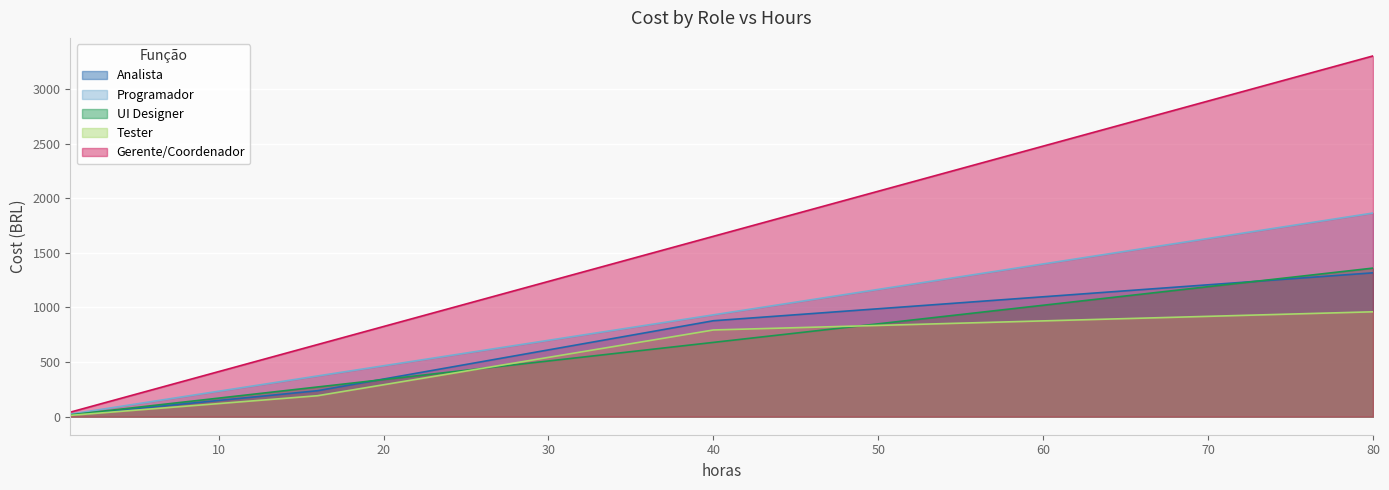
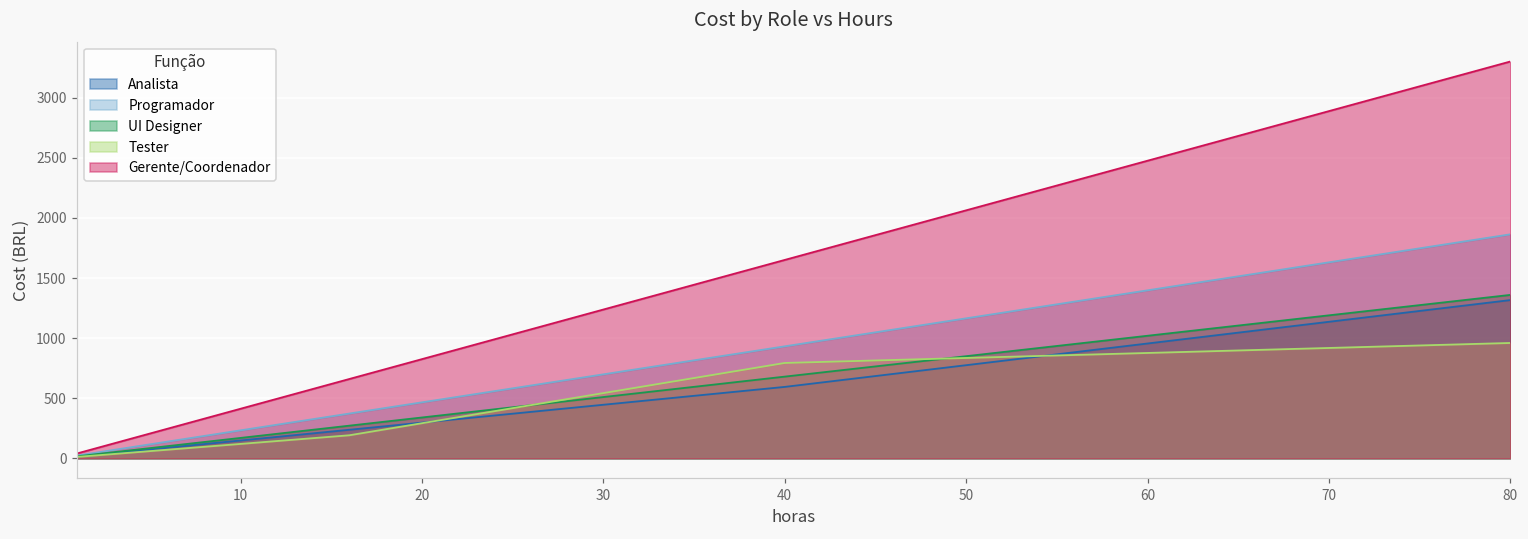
Analista, 40: 880 -> 590
